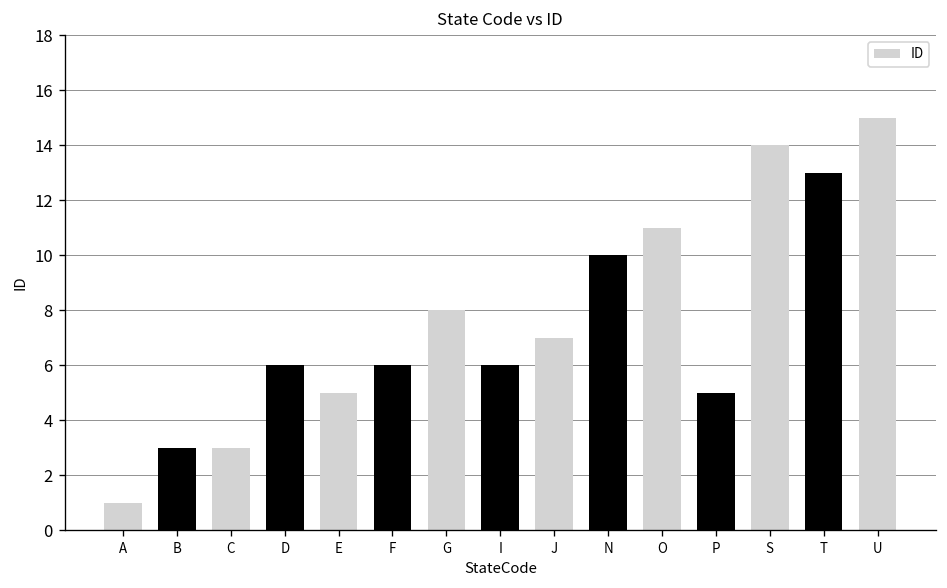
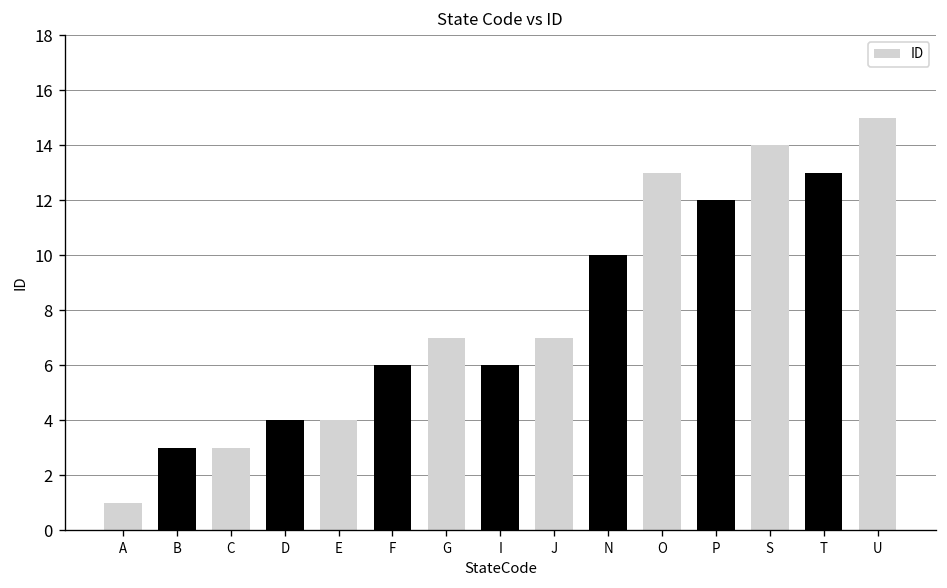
D: 6 -> 4
E: 5 -> 4
G: 8 -> 7
O: 11 -> 13
P: 5 -> 12
